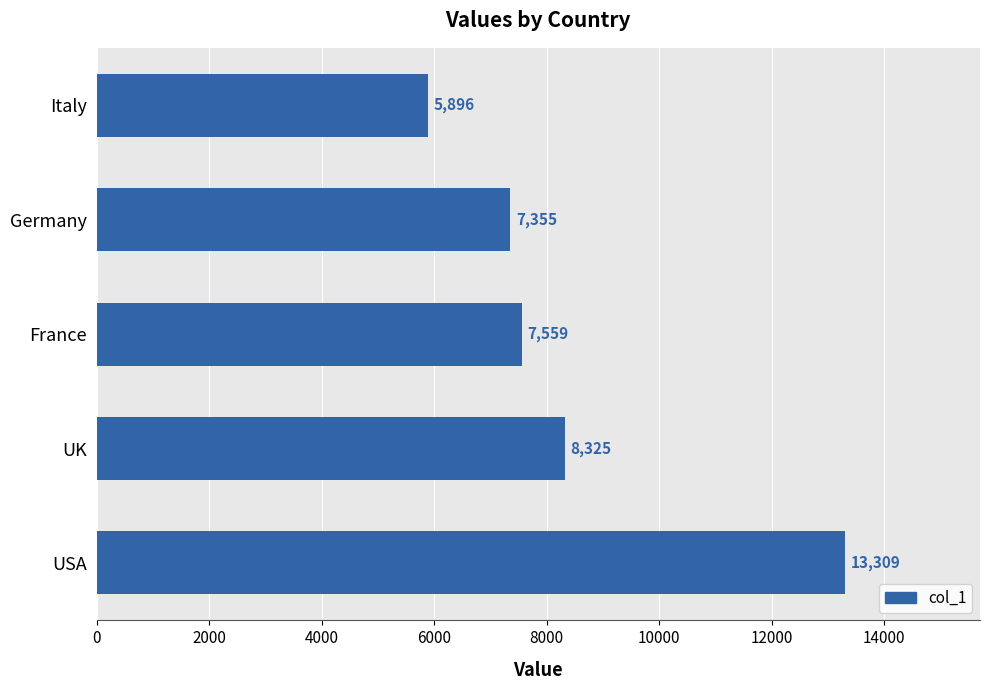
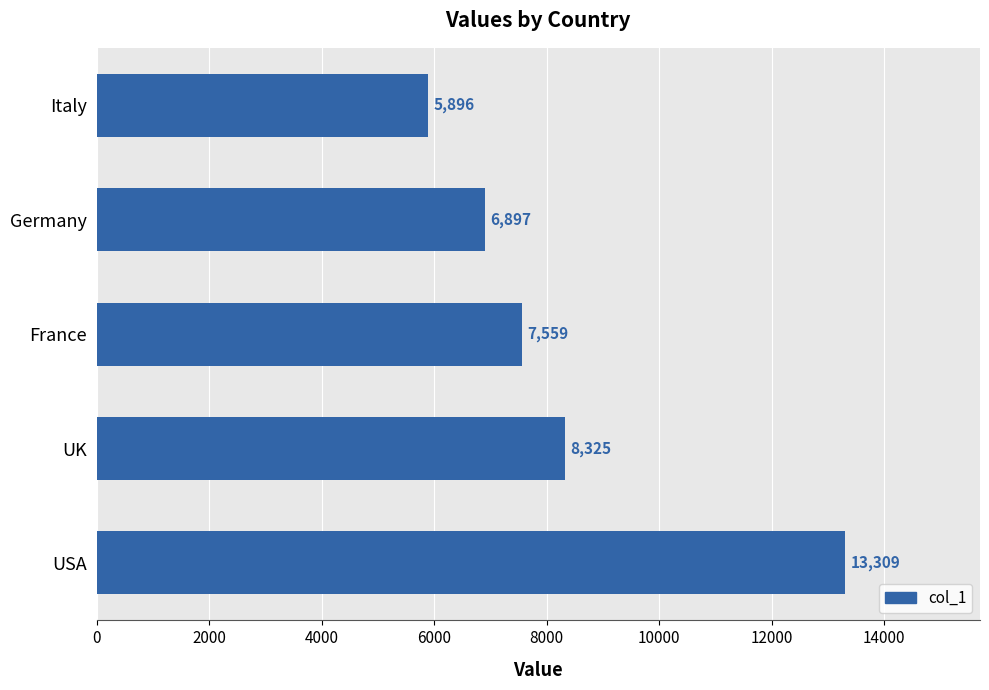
Germany: 7,355 -> 6,897
